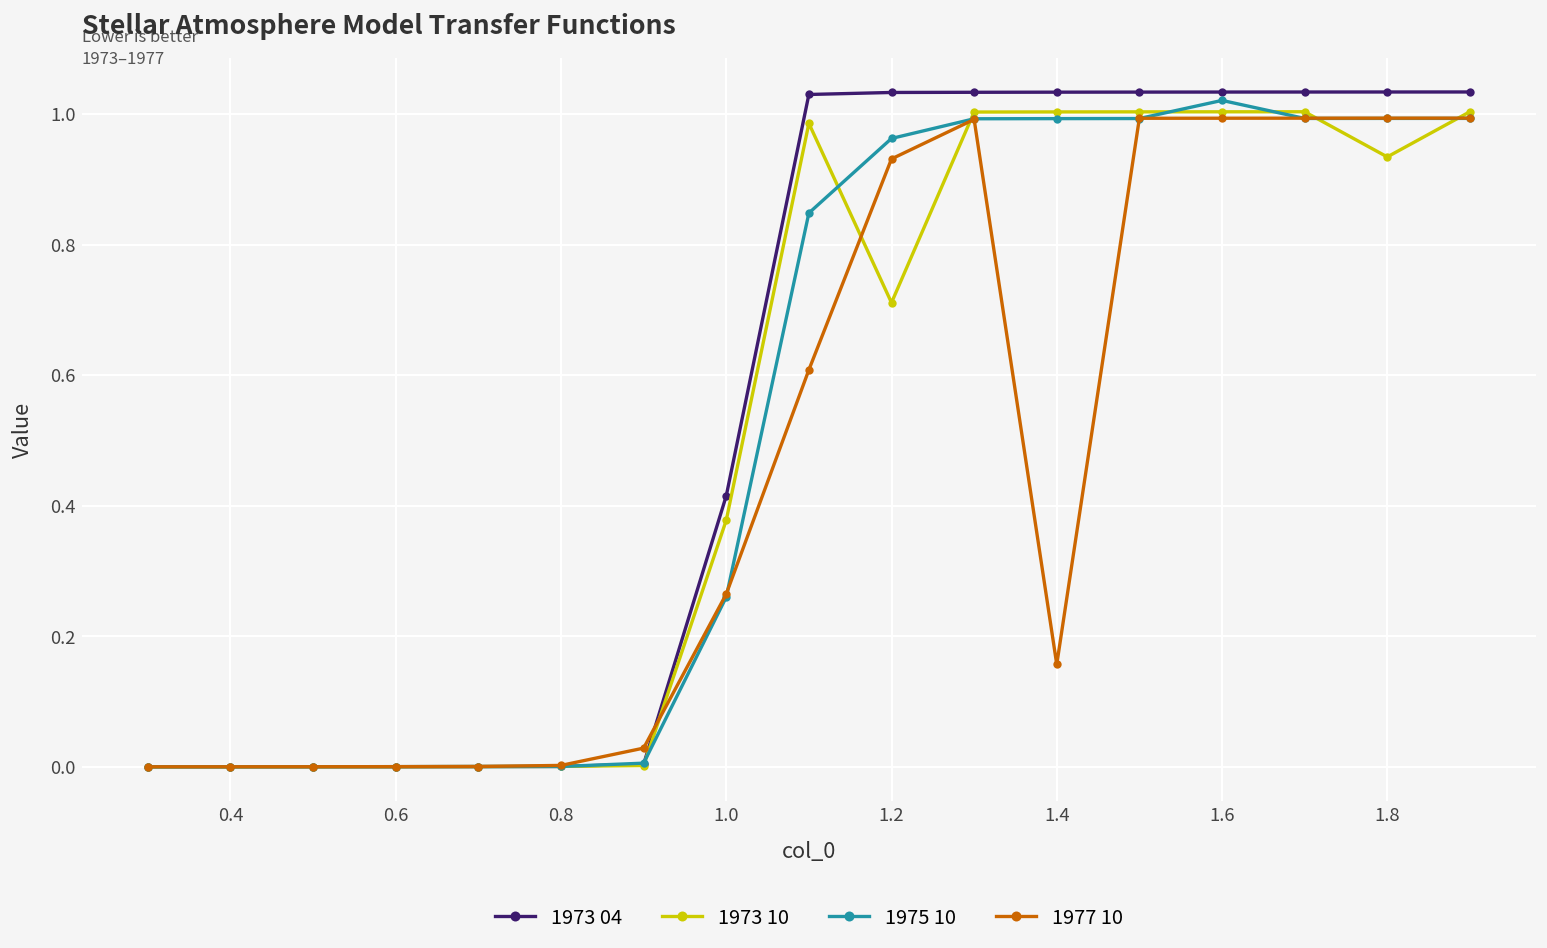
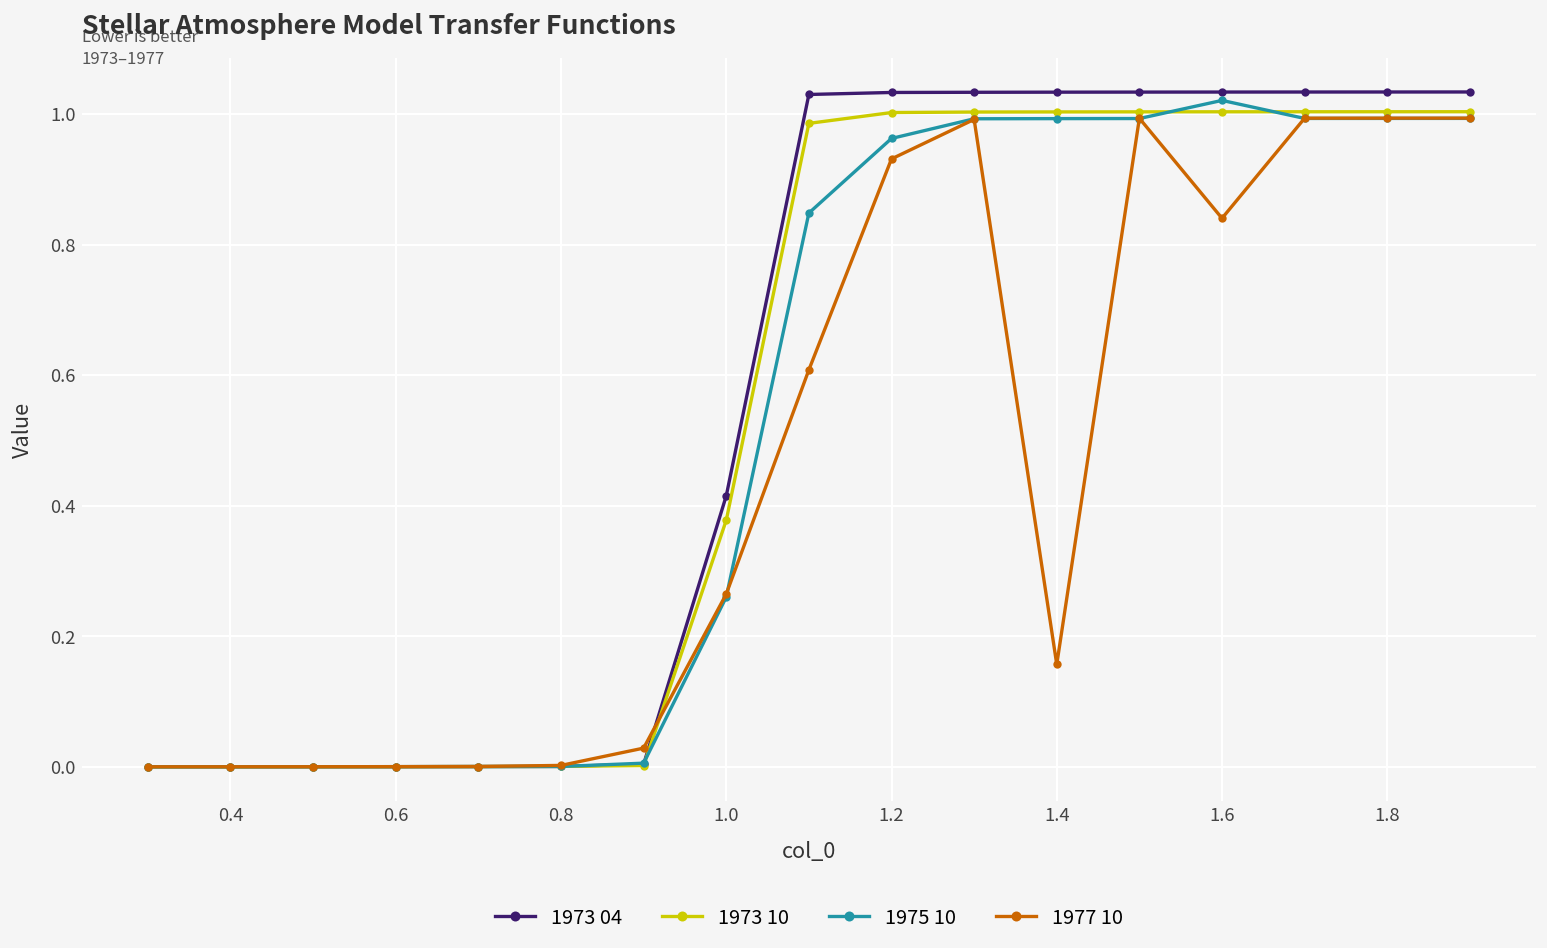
1973 10, 1.2: 0.71 -> 1.00
1977 10, 1.6: 0.99 -> 0.84
1973 10, 1.8: 0.93 -> 1.00
